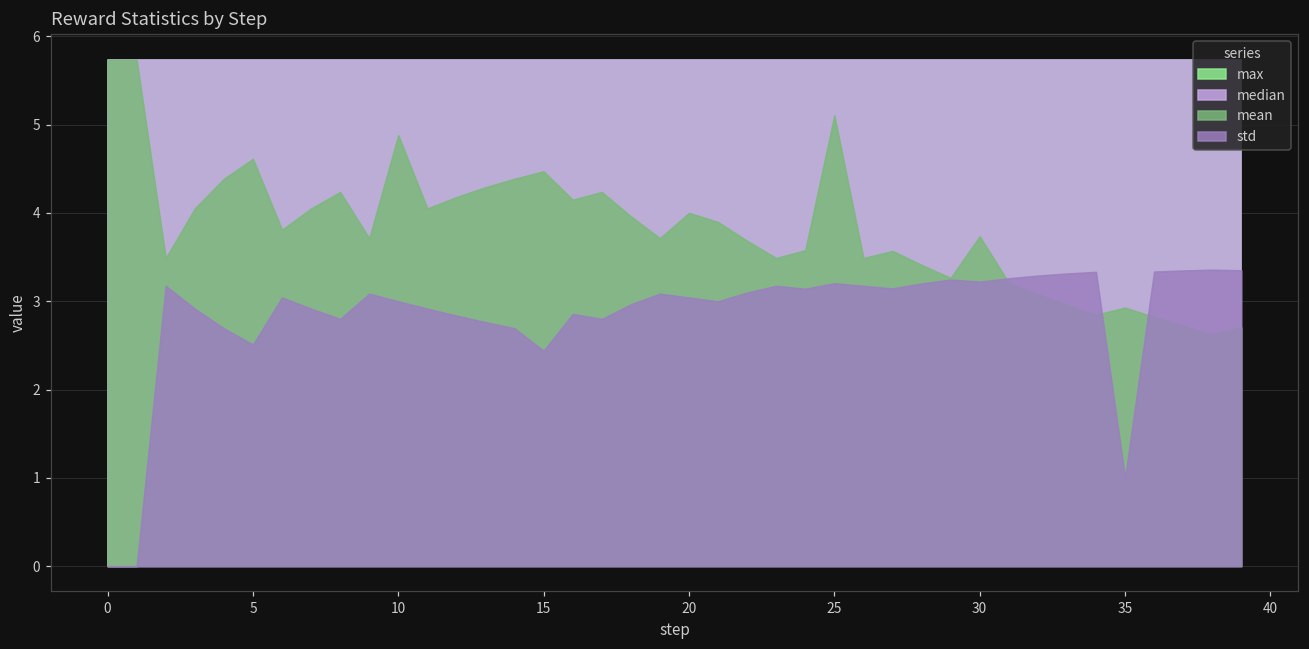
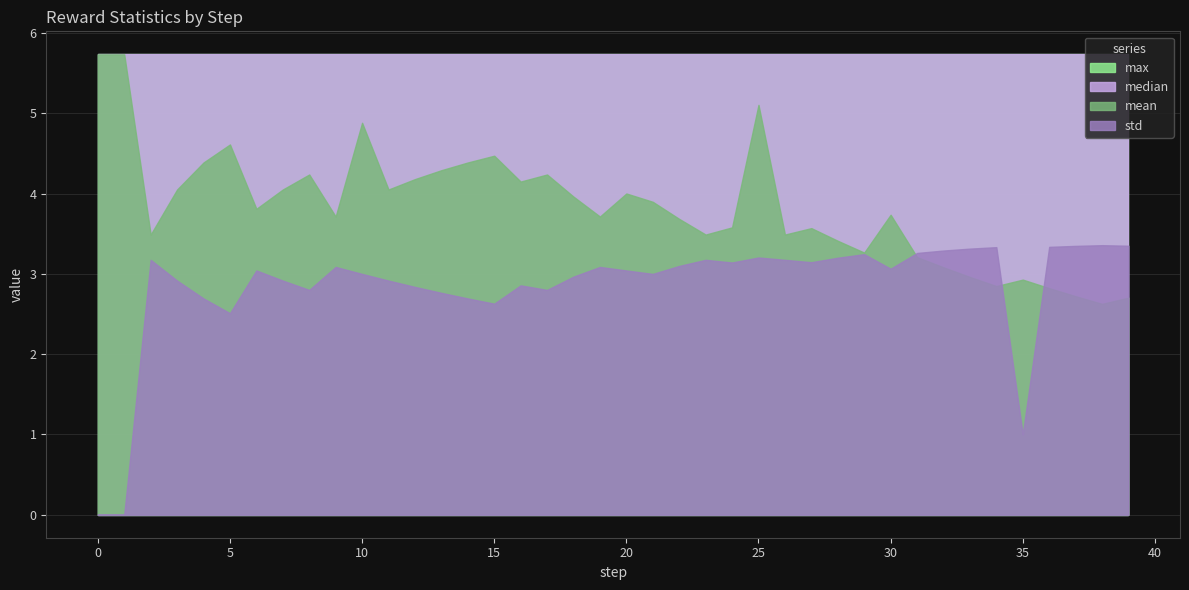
std, 15: 2.4 -> 2.6
std, 30: 3.2 -> 3.1
